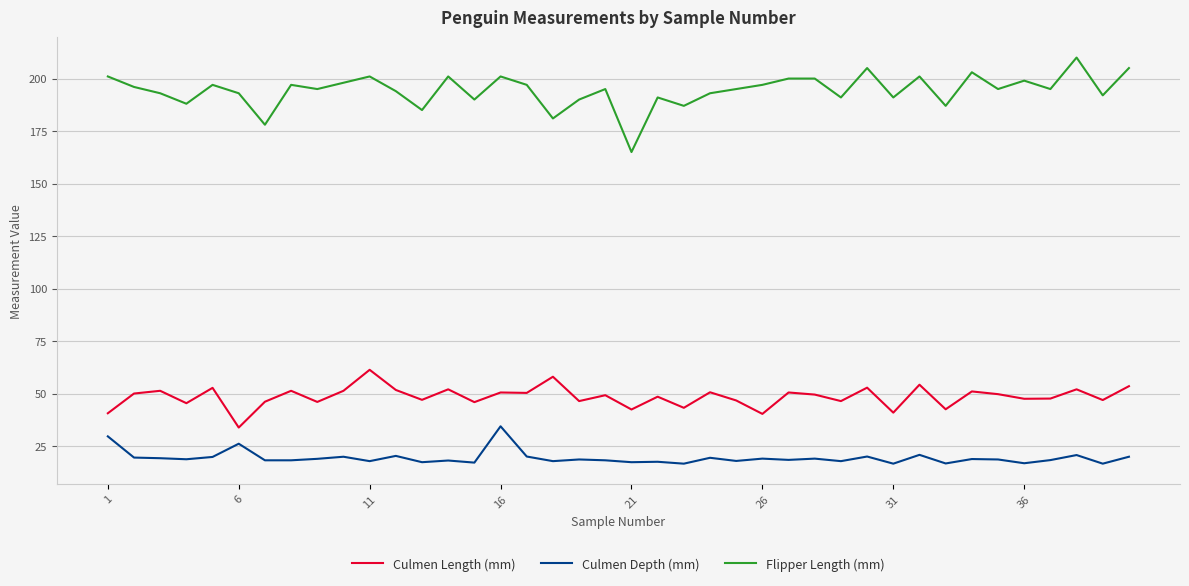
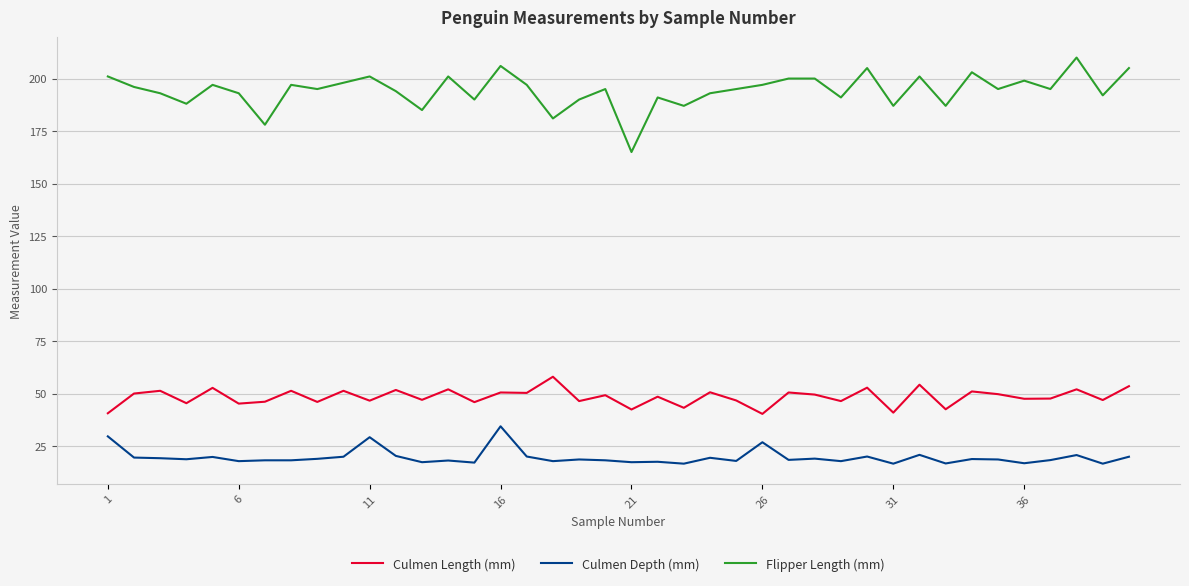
Culmen Length (mm), 6: 34 -> 45
Culmen Depth (mm), 6: 26 -> 18
Culmen Length (mm), 11: 61 -> 47
Culmen Depth (mm), 11: 18 -> 29
Flipper Length (mm), 16: 201 -> 206
Culmen Depth (mm), 26: 19 -> 27
Flipper Length (mm), 31: 191 -> 187
